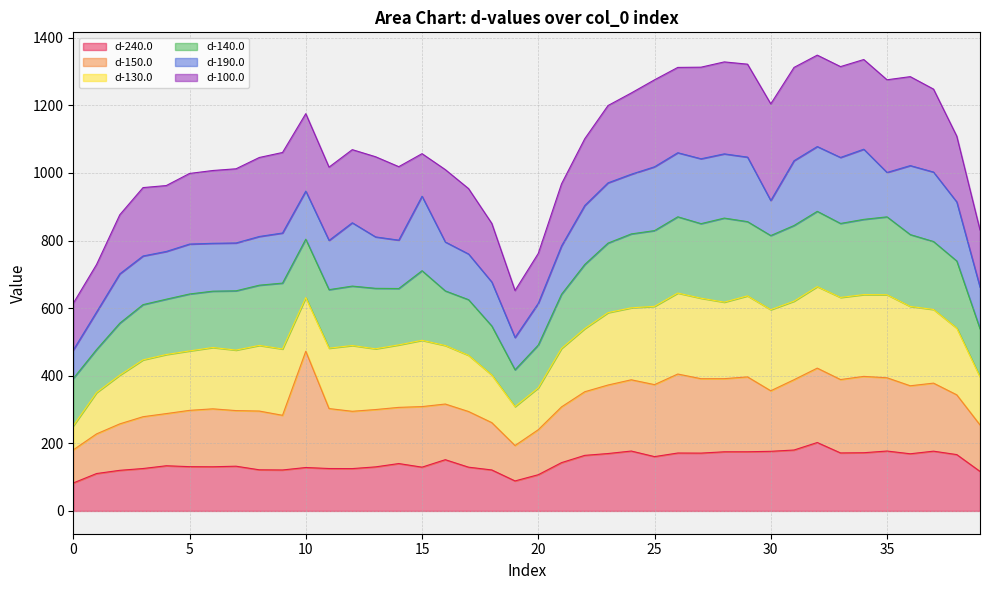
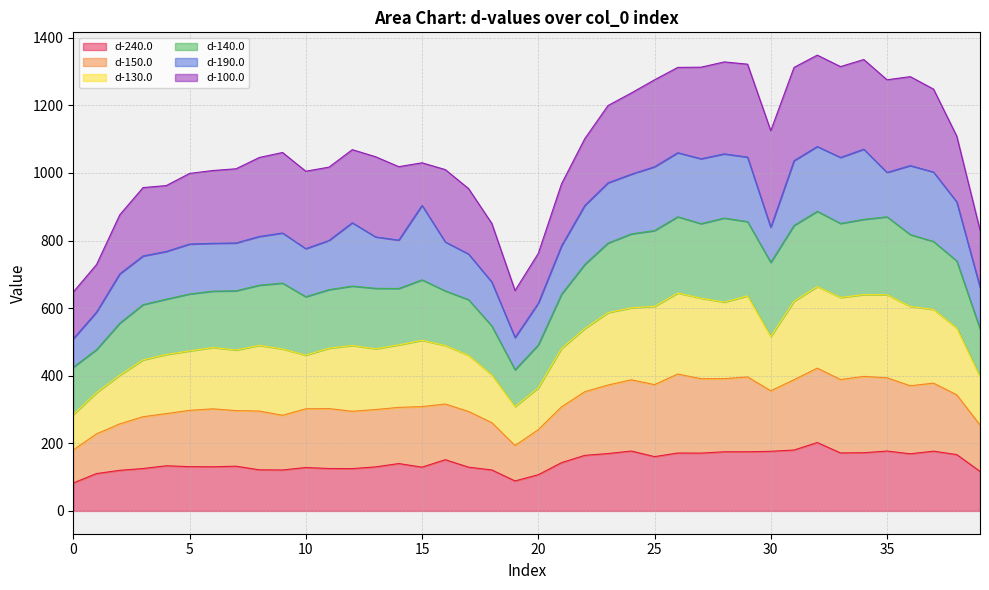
d-130.0, 0: 70 -> 100
d-150.0, 10: 340 -> 170
d-140.0, 15: 210 -> 180
d-130.0, 30: 240 -> 160
